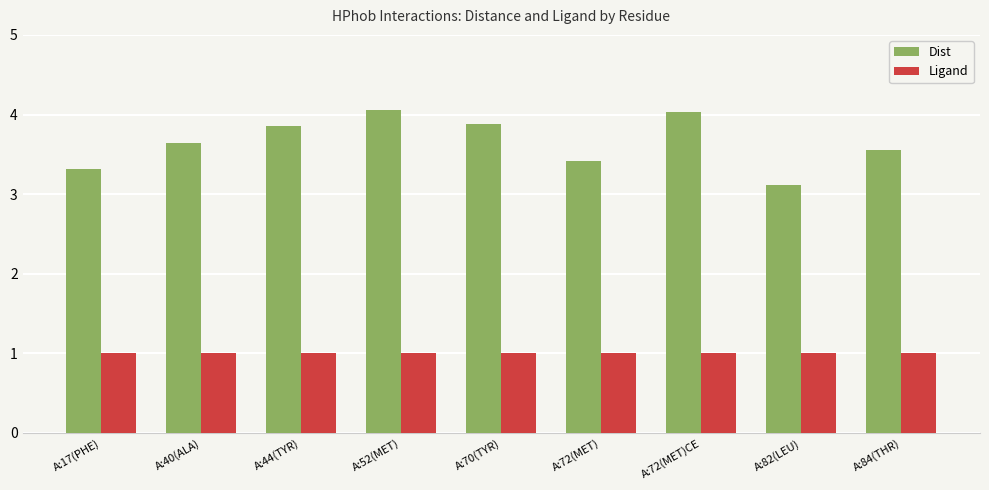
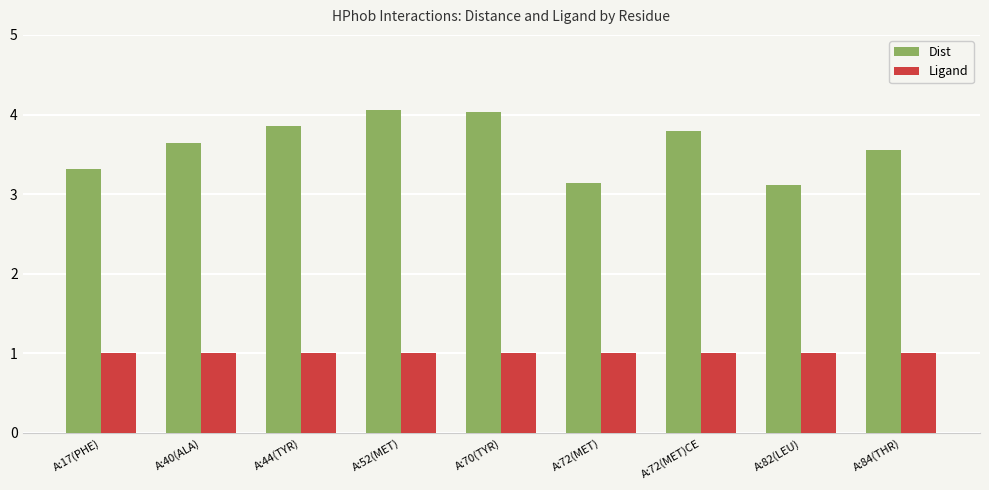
Dist, A:70(TYR): 3.9 -> 4.0
Dist, A:72(MET): 3.4 -> 3.1
Dist, A:72(MET)CE: 4.0 -> 3.8
